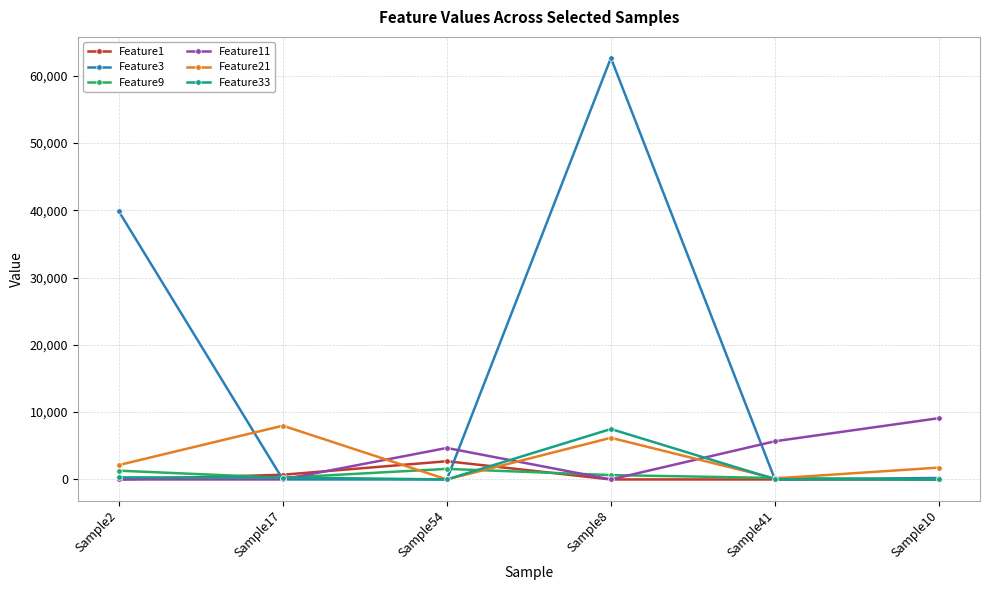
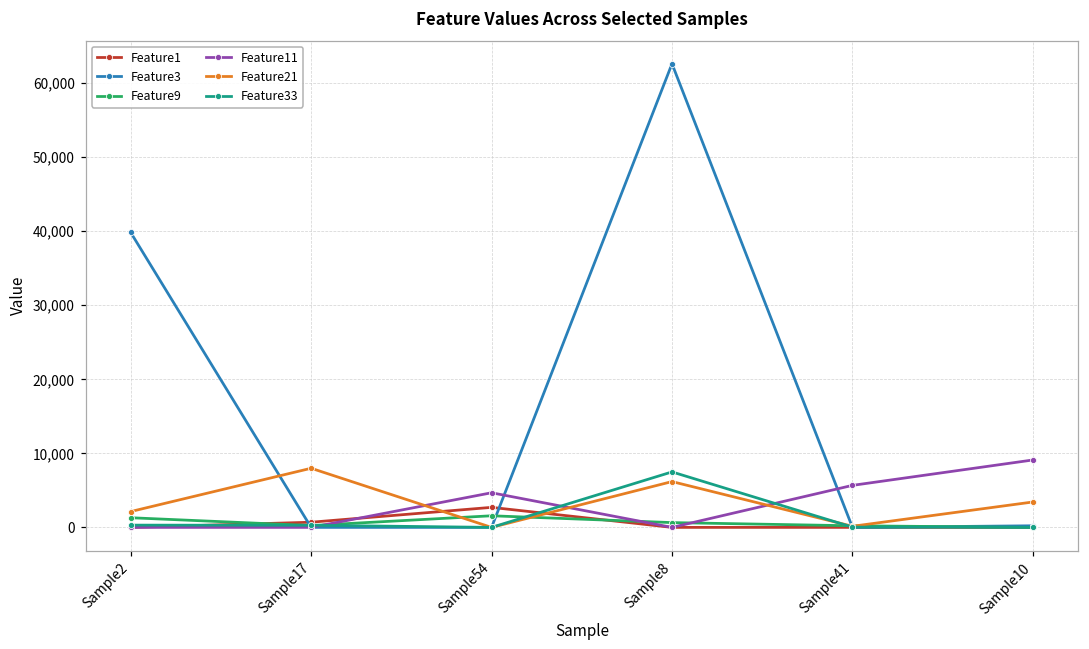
Feature21, Sample10: 2,000 -> 3,000
